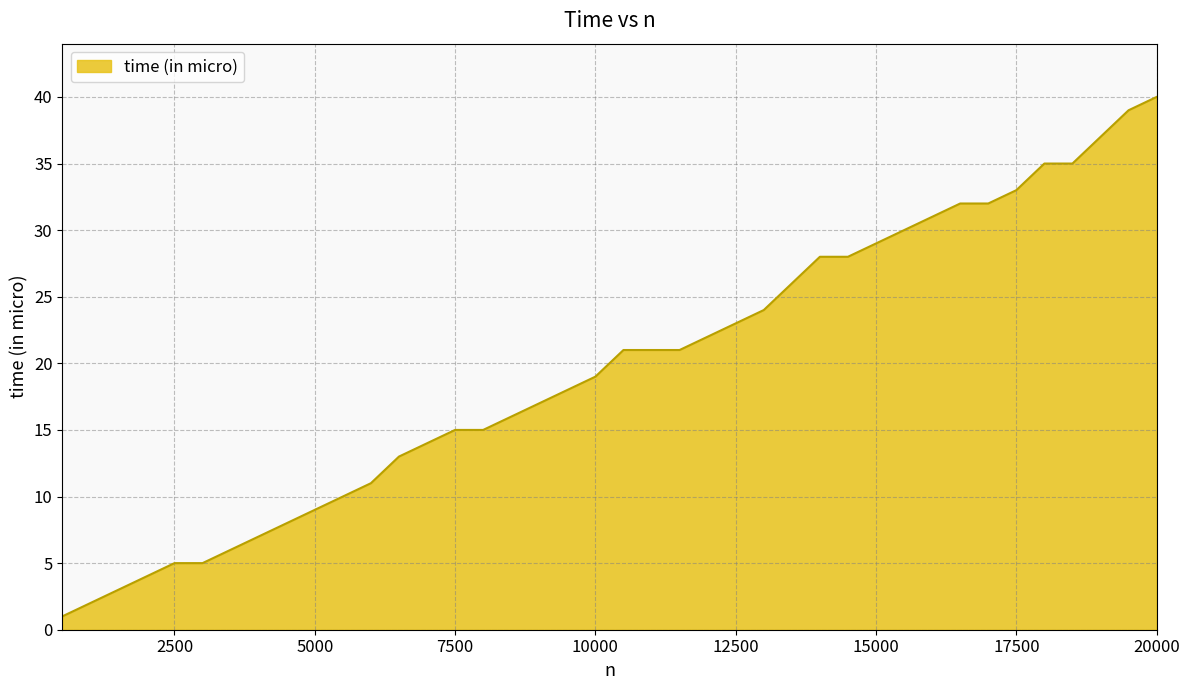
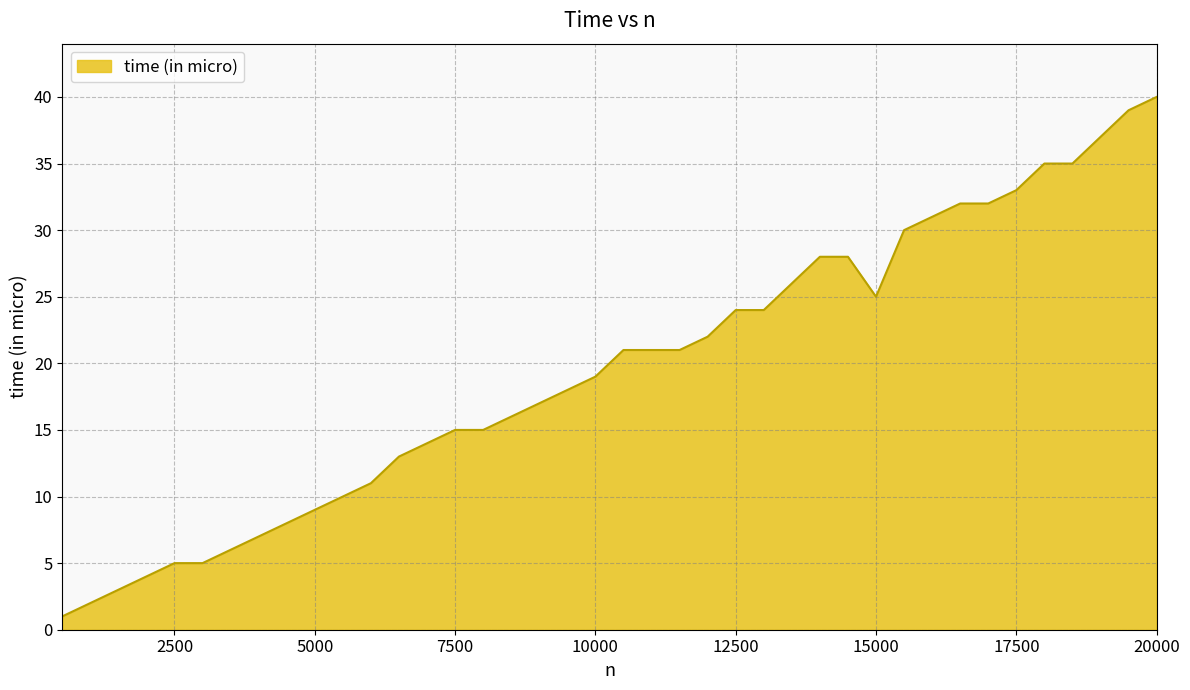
12500: 23 -> 24
15000: 29 -> 25
